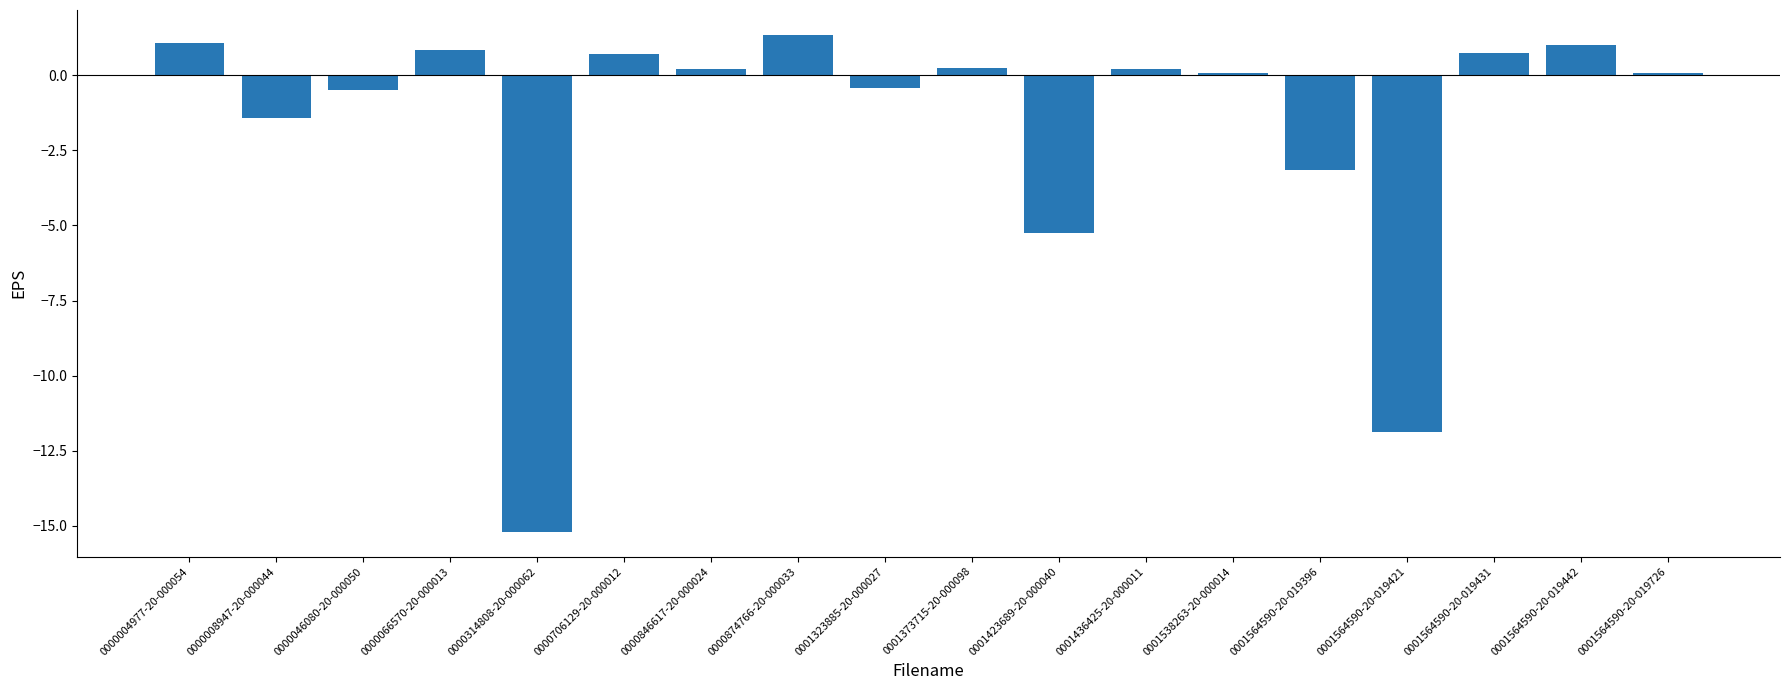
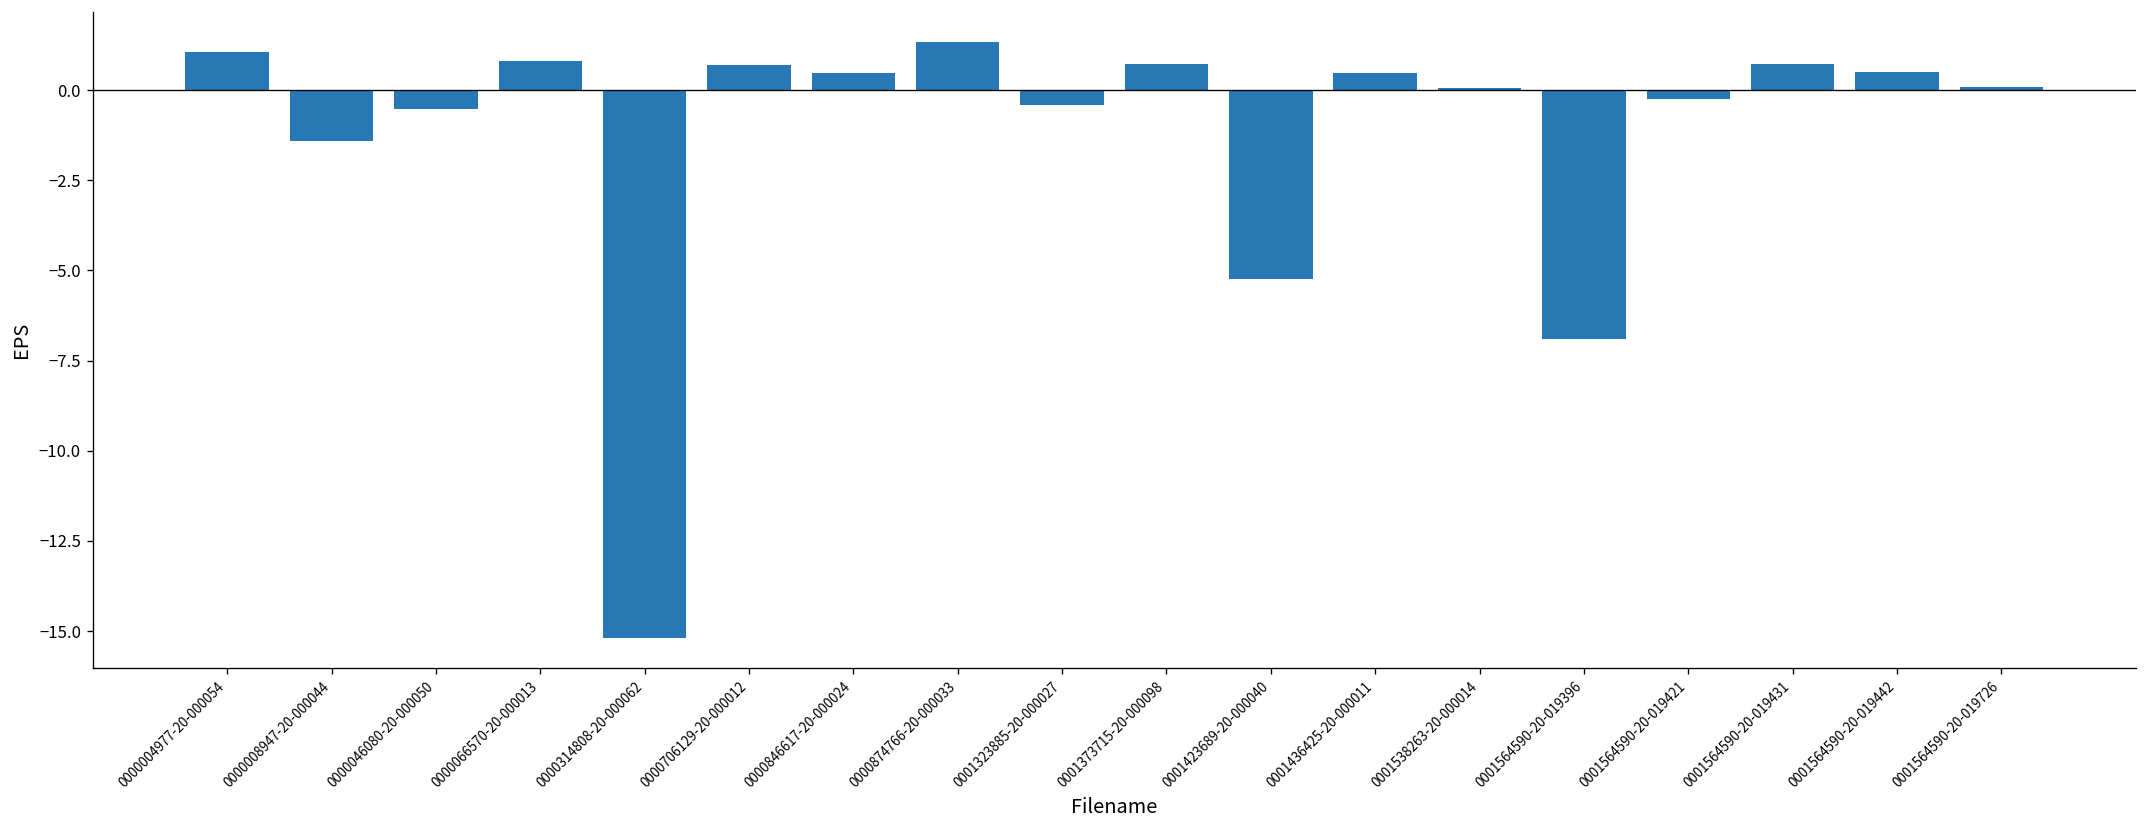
0000846617-20-000024: 0.2 -> 0.5
0001373715-20-000098: 0.3 -> 0.7
0001436425-20-000011: 0.2 -> 0.5
0001564590-20-019396: -3.2 -> -6.9
0001564590-20-019421: -11.9 -> -0.2
0001564590-20-019442: 1.0 -> 0.5
